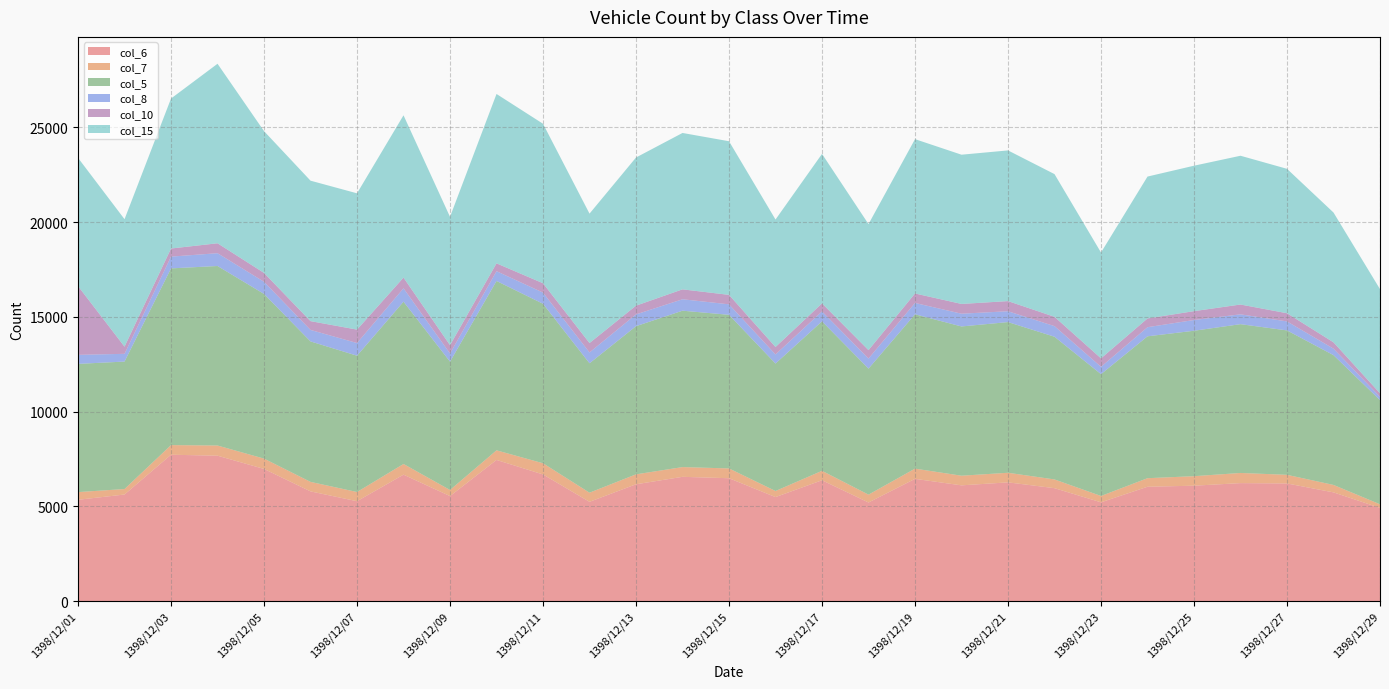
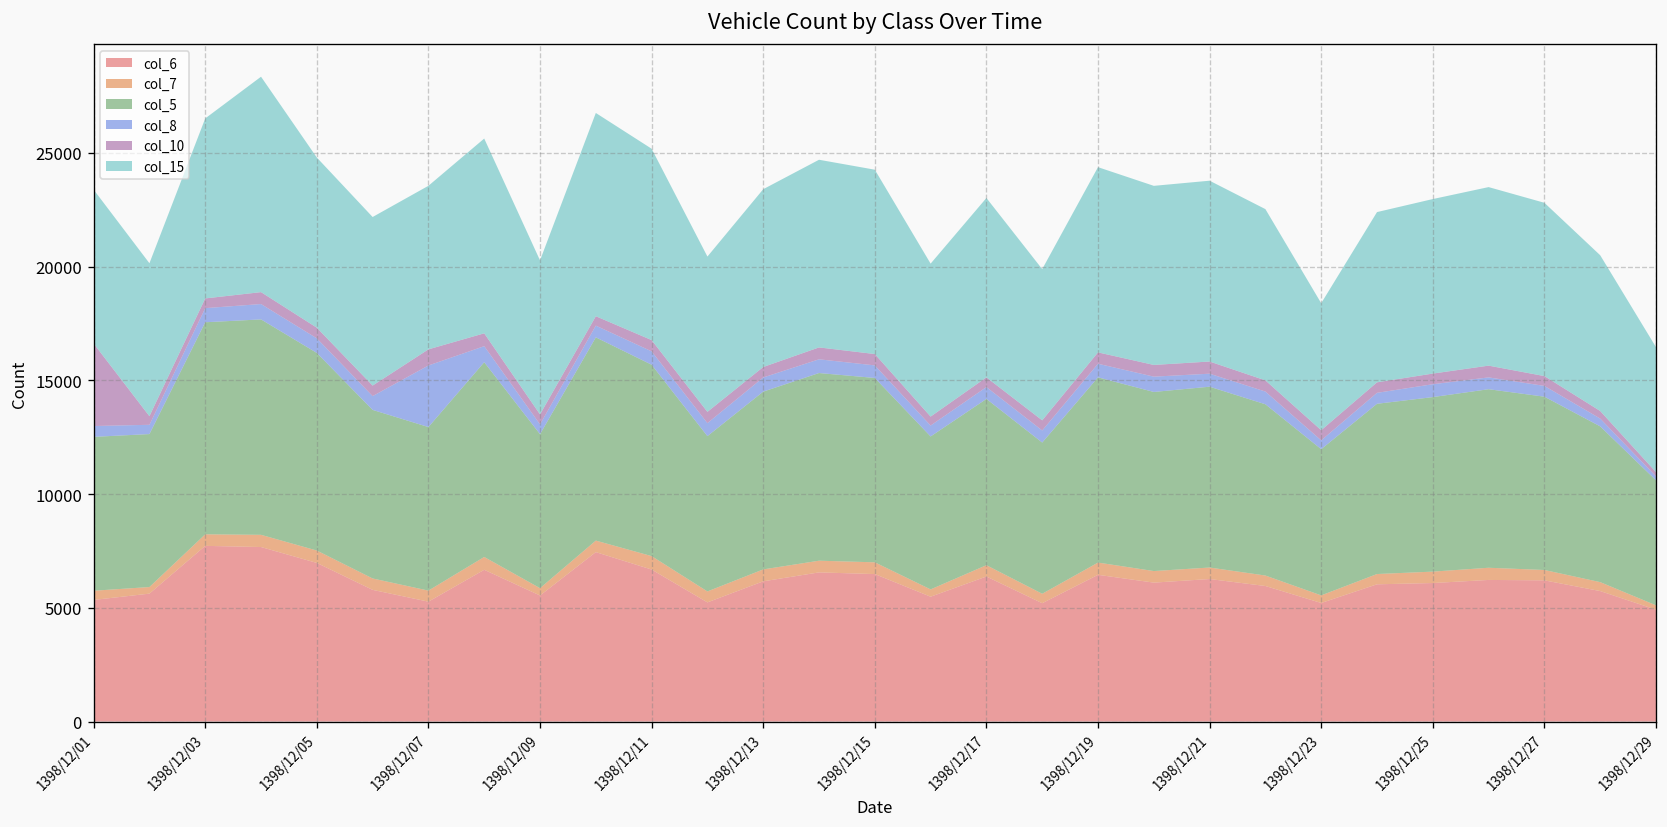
col_8, 1398/12/07: 700 -> 2700
col_5, 1398/12/17: 7900 -> 7300
